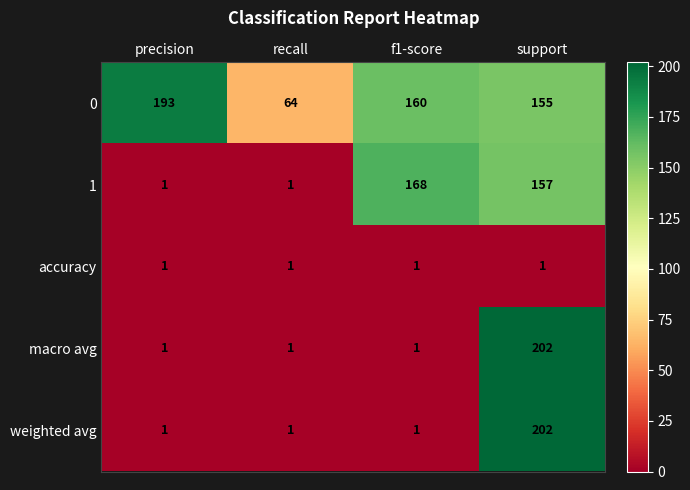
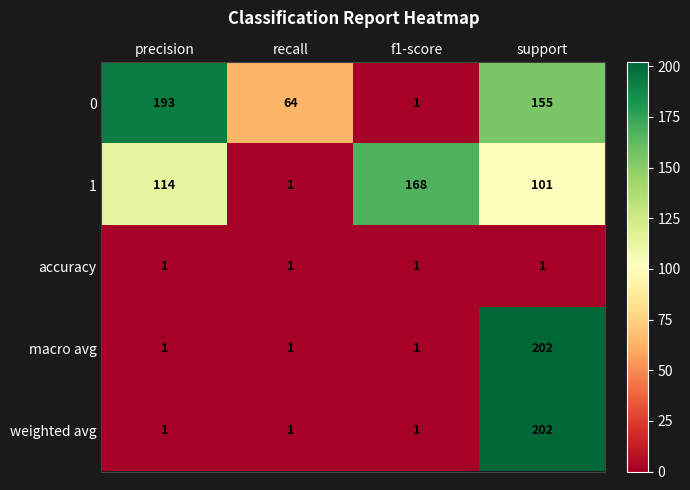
0, f1-score: 160 -> 1
1, precision: 1 -> 114
1, support: 157 -> 101
